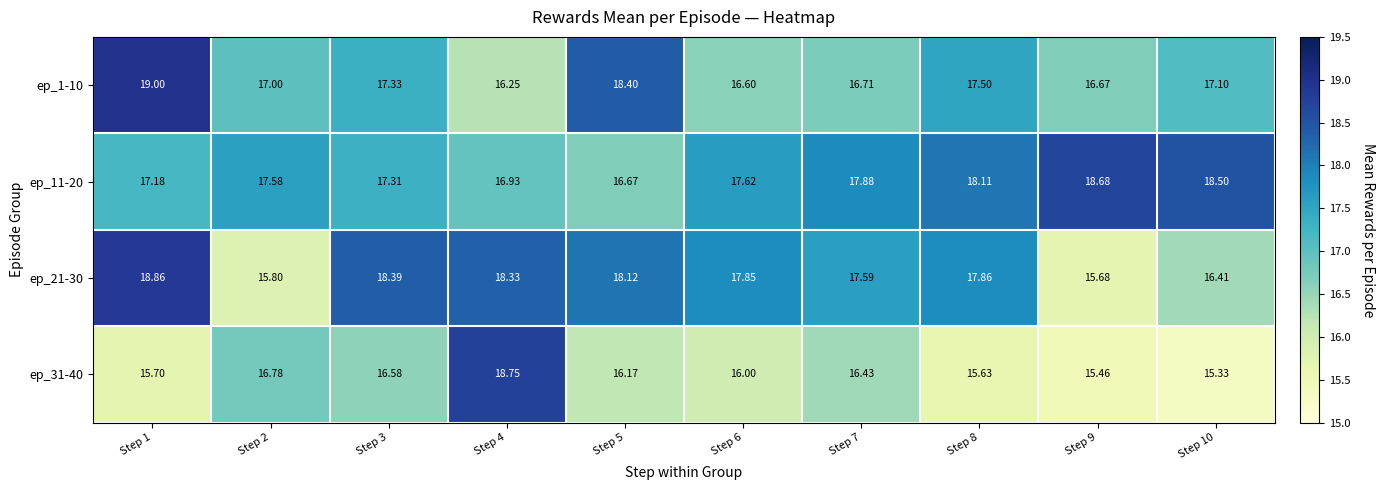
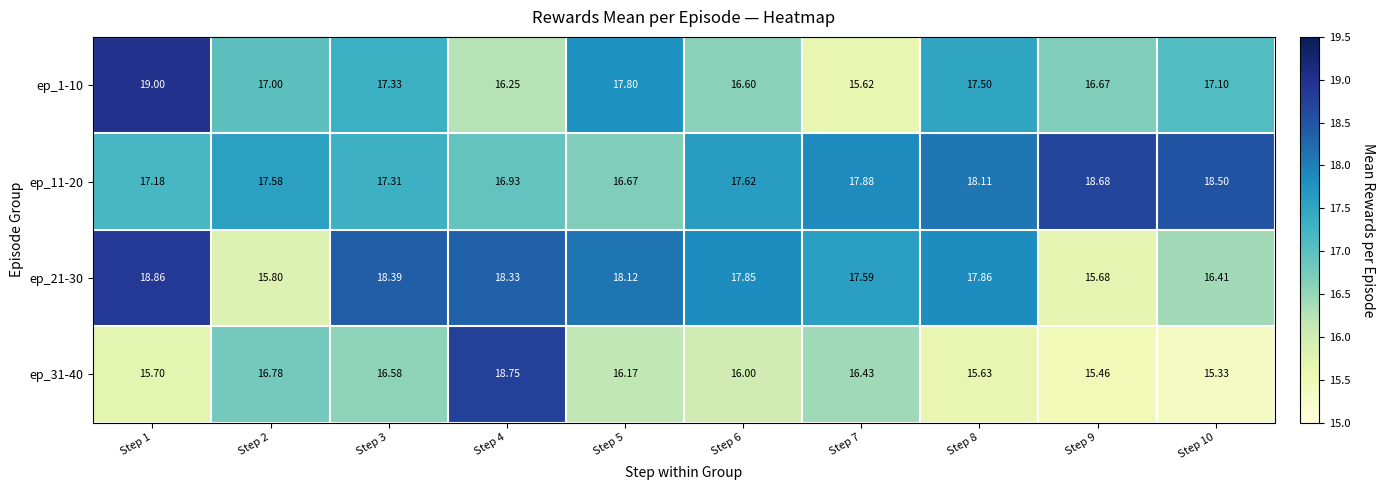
ep_1-10, Step 5: 18.40 -> 17.80
ep_1-10, Step 7: 16.71 -> 15.62
